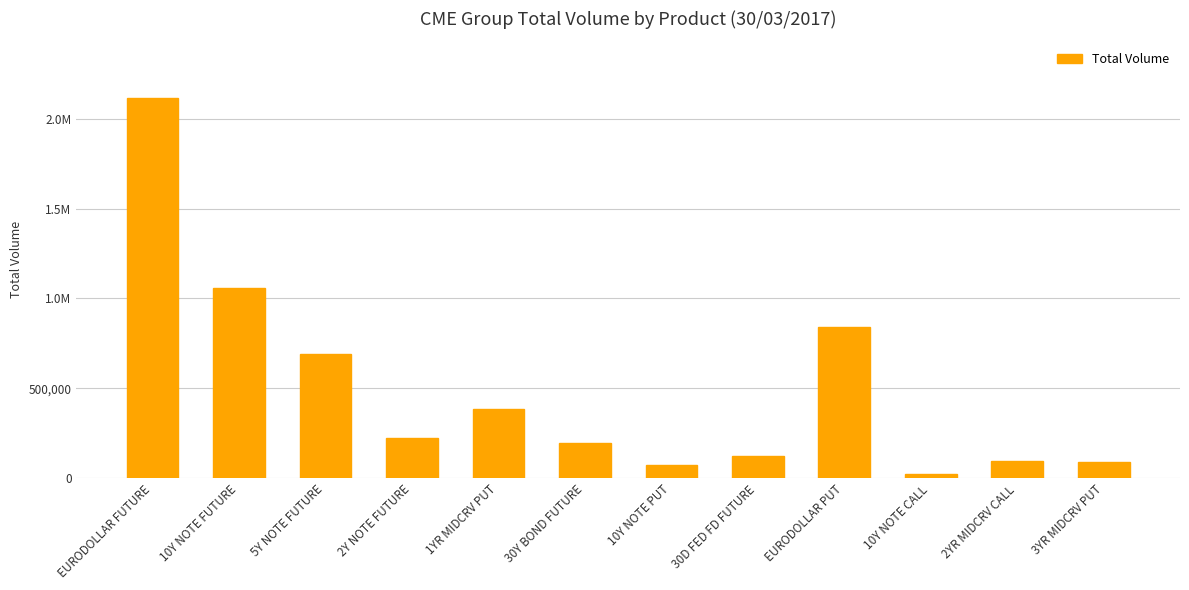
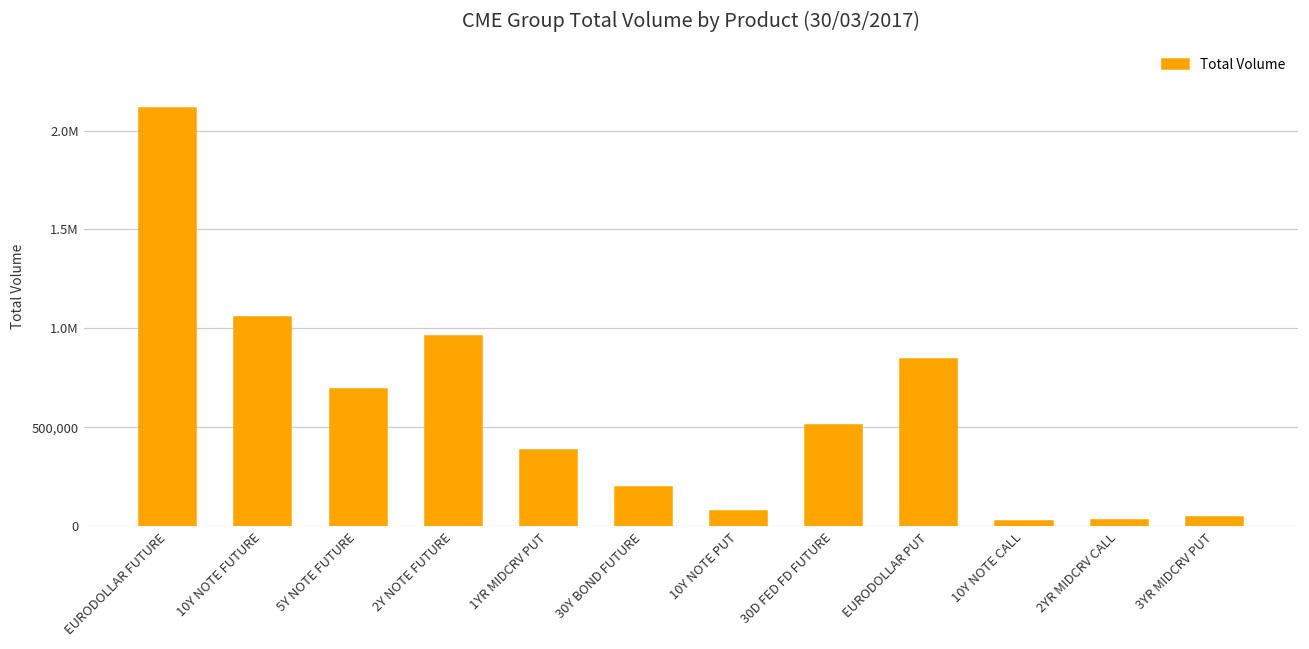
2Y NOTE FUTURE: 230,000 -> 960,000
30D FED FD FUTURE: 120,000 -> 510,000
2YR MIDCRV CALL: 100,000 -> 30,000
3YR MIDCRV PUT: 90,000 -> 50,000
